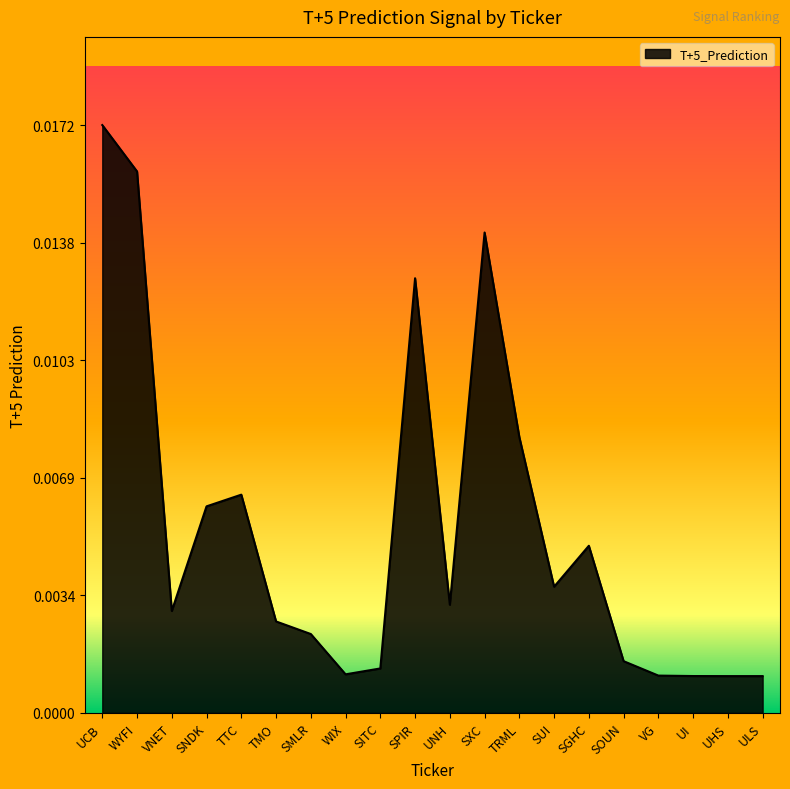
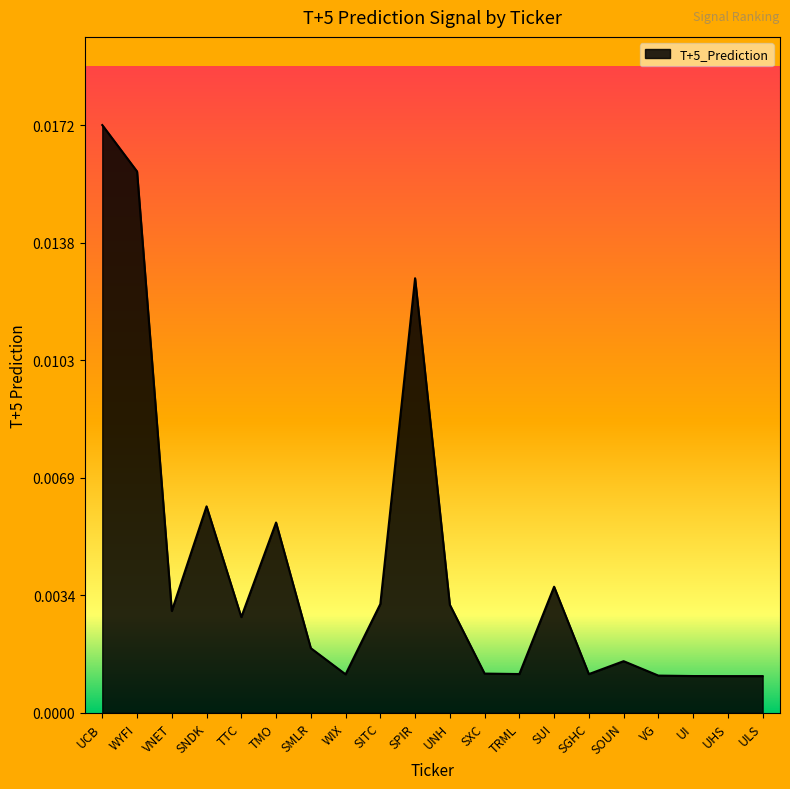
TTC: 0.0064 -> 0.0028
TMO: 0.0027 -> 0.0056
SMLR: 0.0023 -> 0.0019
SITC: 0.0013 -> 0.0032
SXC: 0.0141 -> 0.0012
TRML: 0.0081 -> 0.0011
SGHC: 0.0049 -> 0.0011
